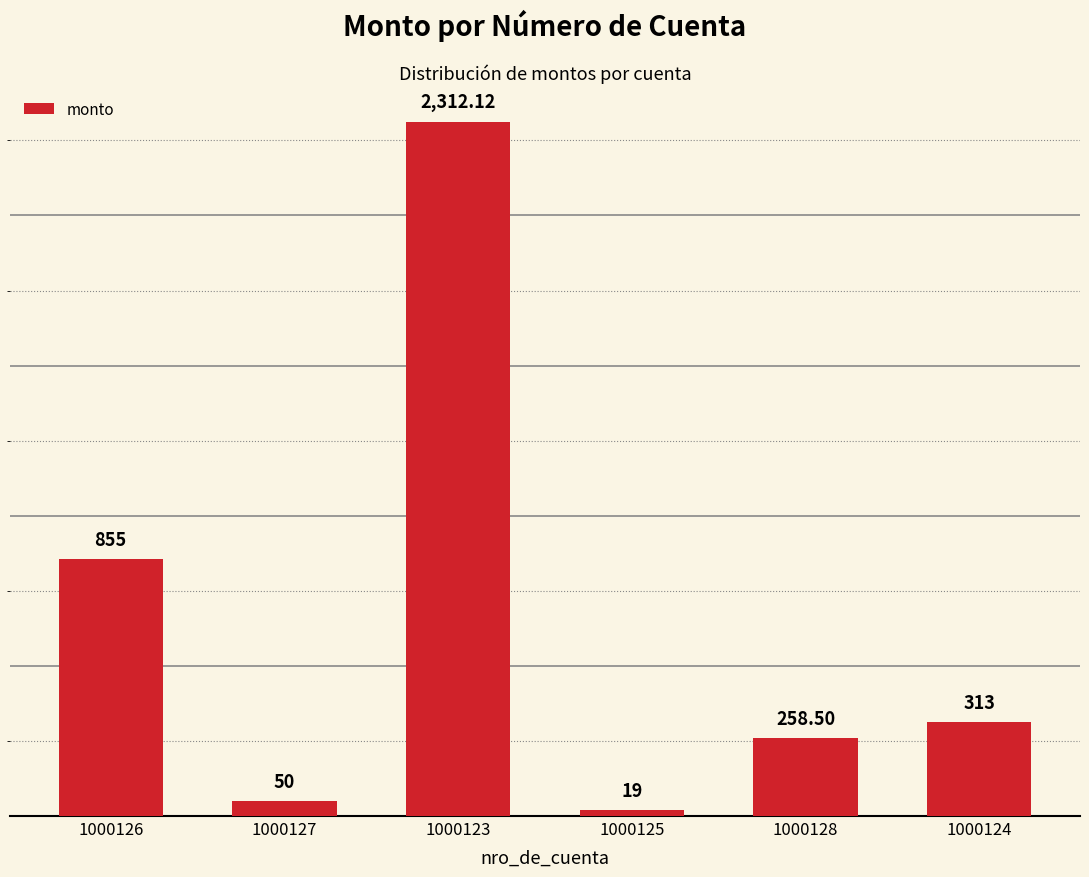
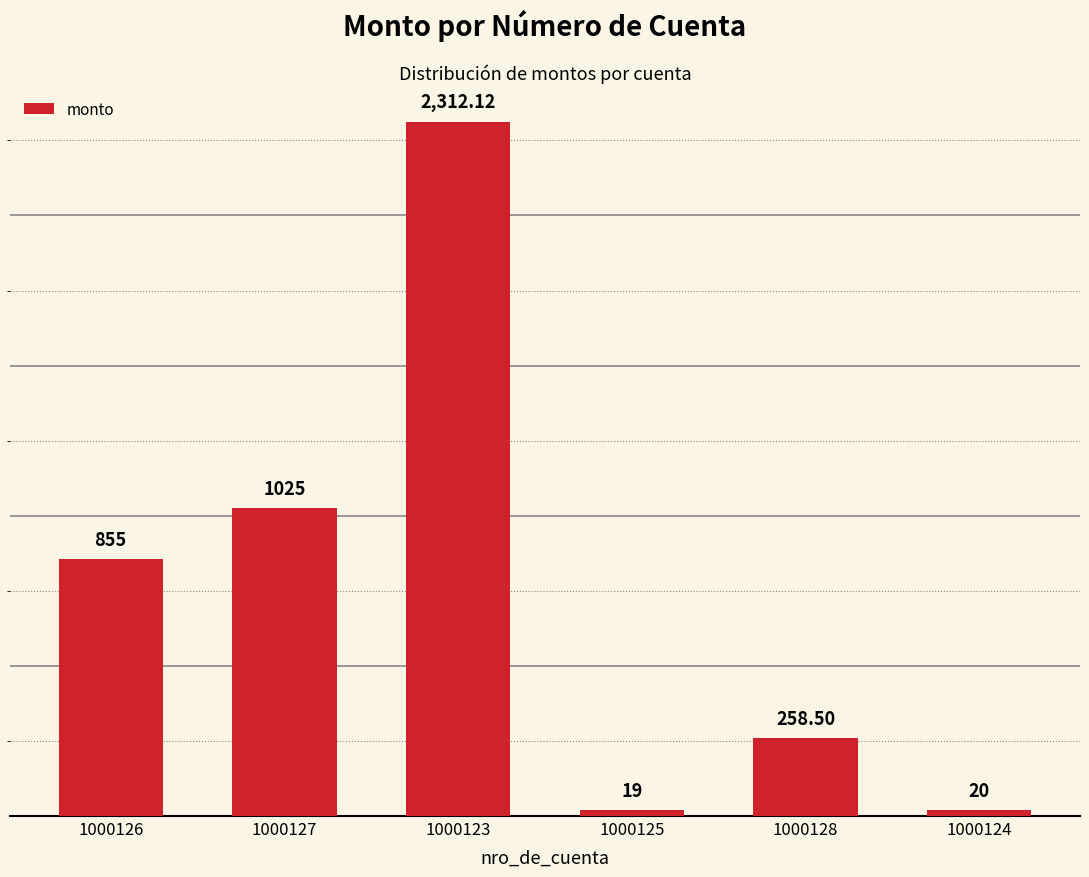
1000127: 50 -> 1025
1000124: 313 -> 20
